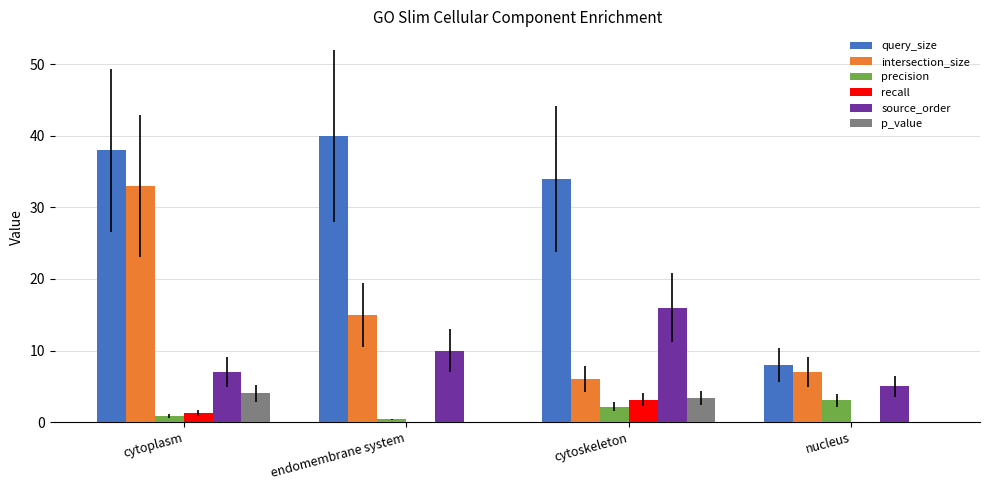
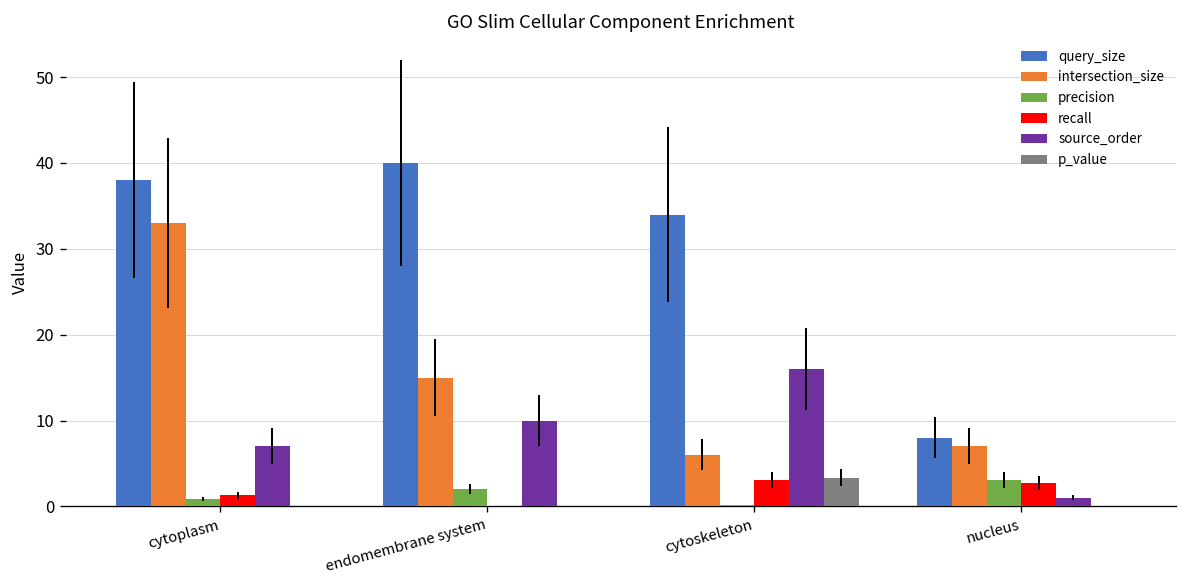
p_value, cytoplasm: 4 -> 0
precision, endomembrane system: 0 -> 2
precision, cytoskeleton: 2 -> 0
recall, nucleus: 0 -> 3
source_order, nucleus: 5 -> 1
